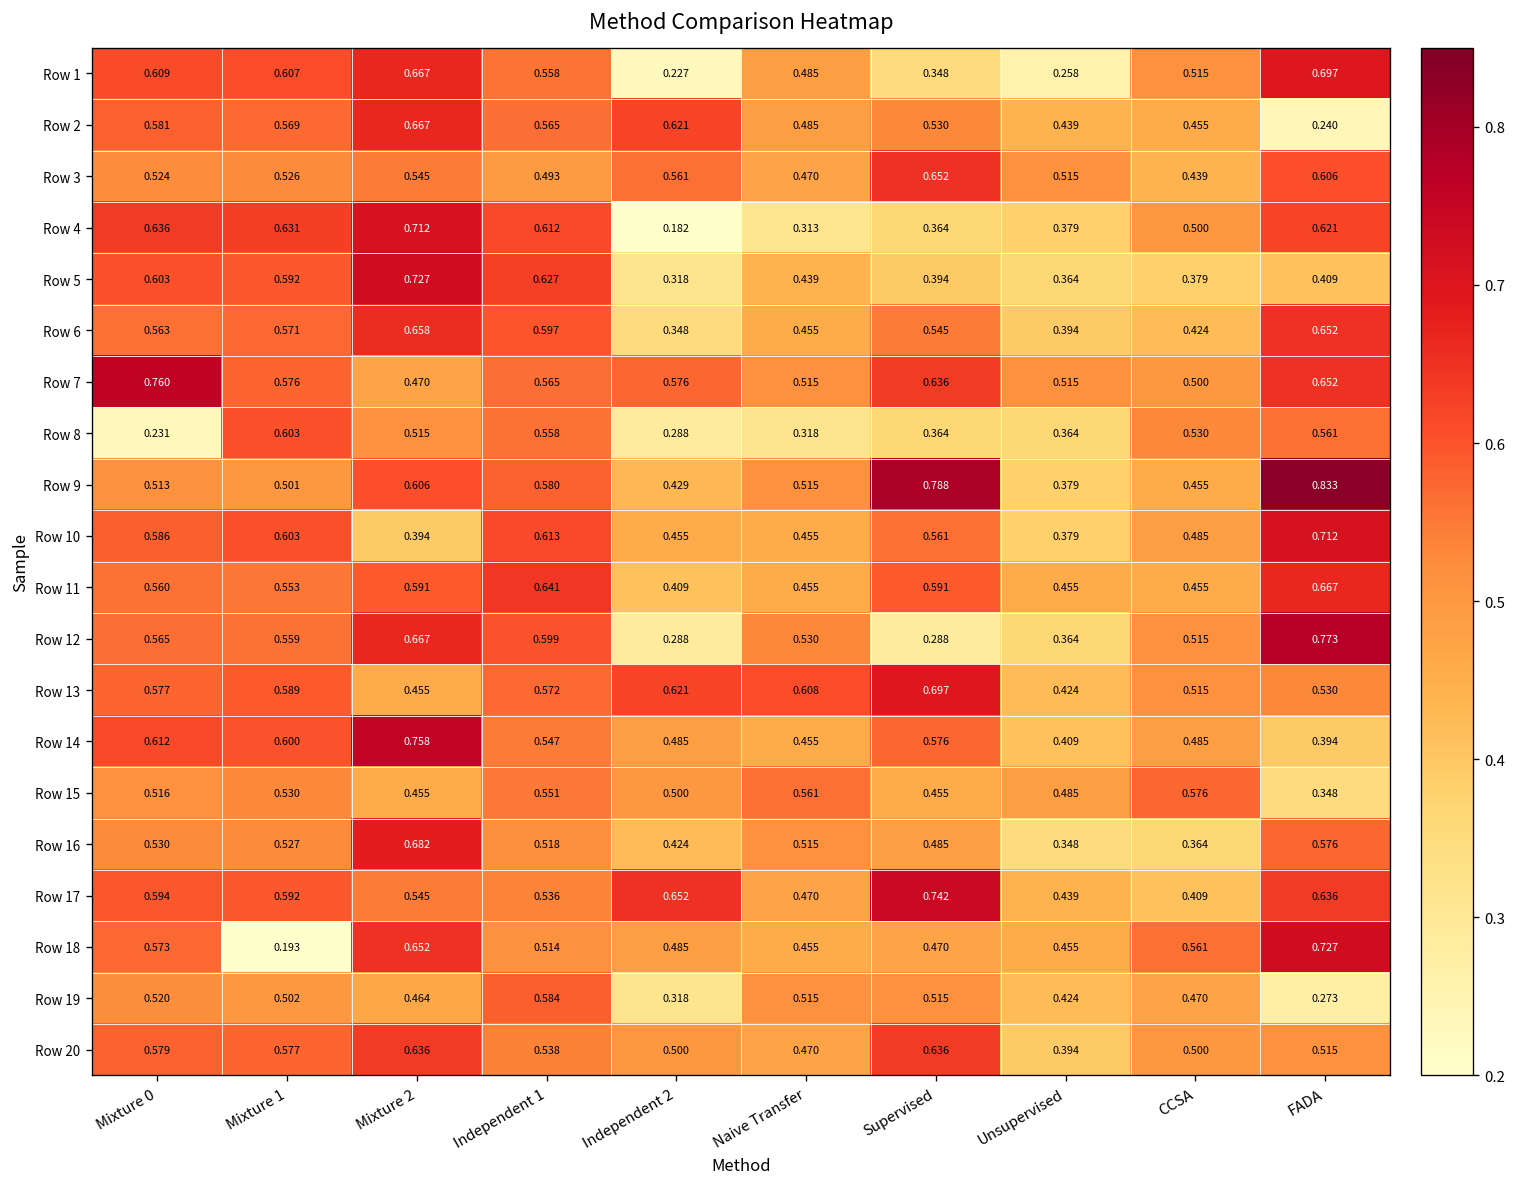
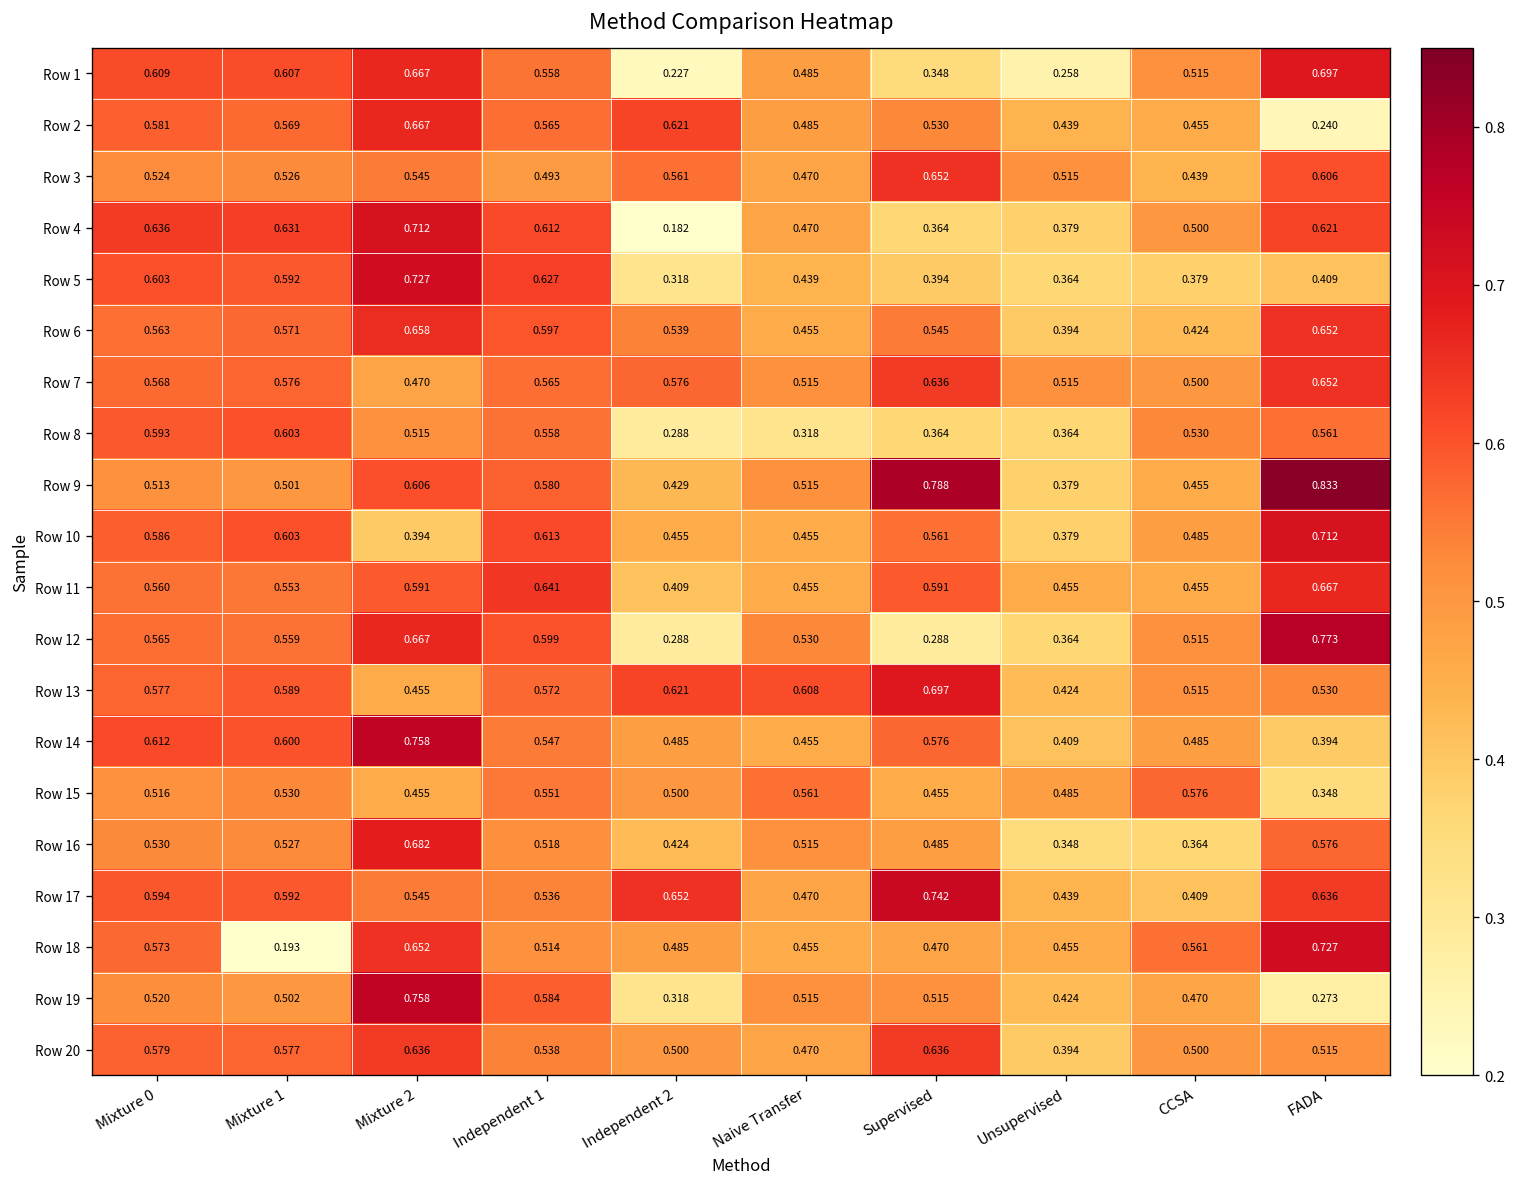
Row 4, Naive Transfer: 0.313 -> 0.470
Row 6, Independent 2: 0.348 -> 0.539
Row 7, Mixture 0: 0.760 -> 0.568
Row 8, Mixture 0: 0.231 -> 0.593
Row 19, Mixture 2: 0.464 -> 0.758
